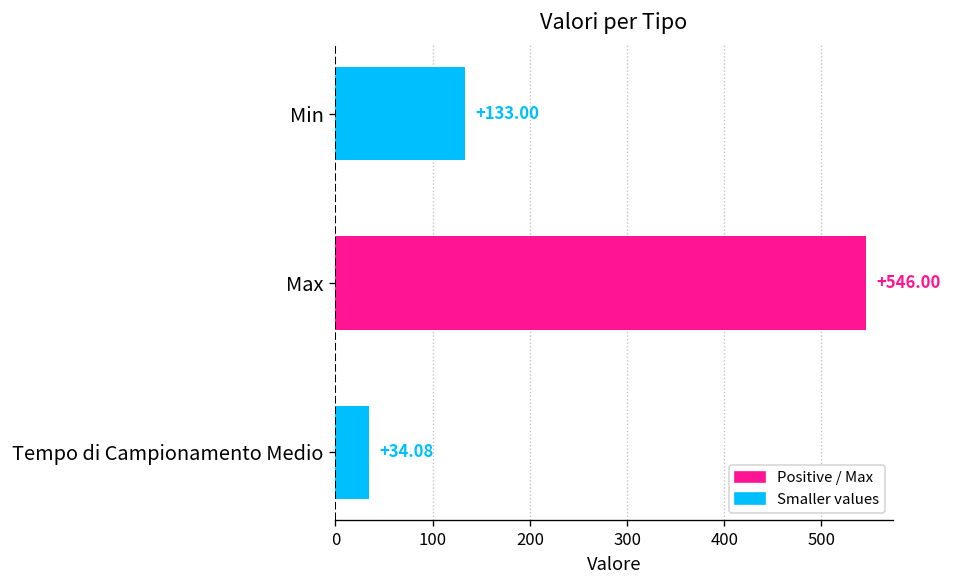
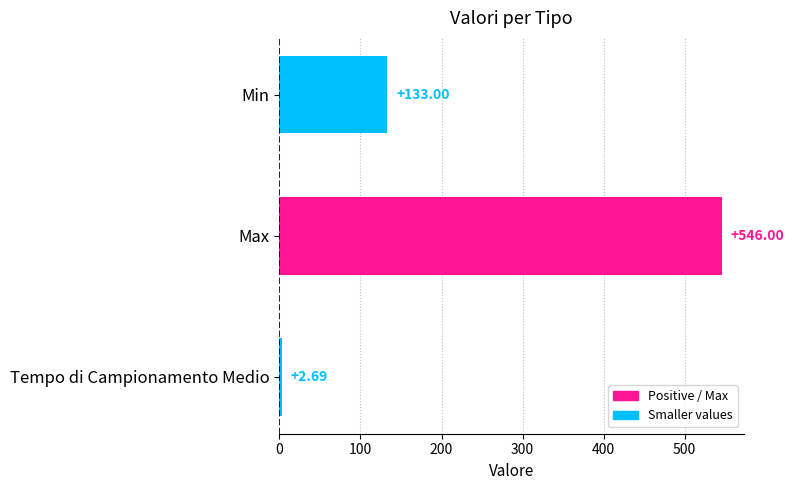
Tempo di Campionamento Medio: +34.08 -> +2.69
